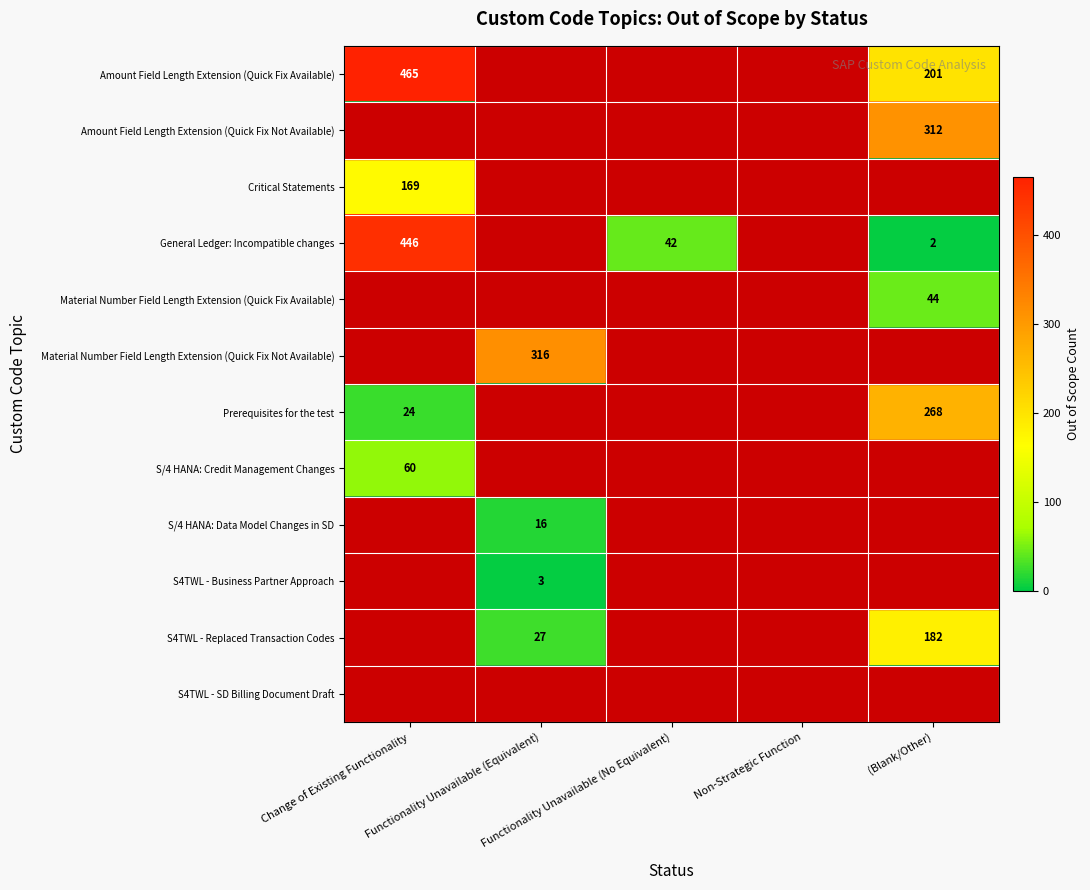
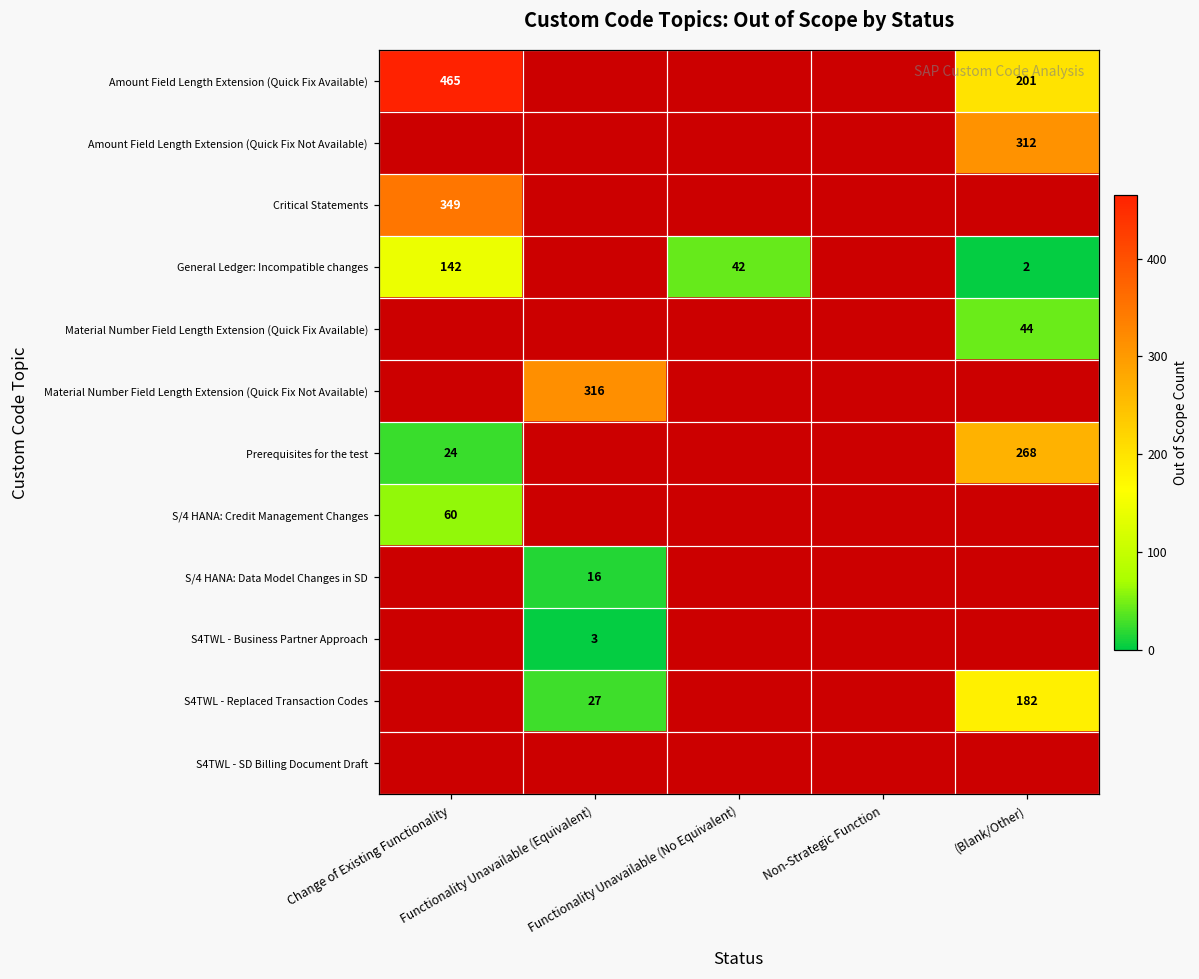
Critical Statements, Change of Existing Functionality: 169 -> 349
General Ledger: Incompatible changes, Change of Existing Functionality: 446 -> 142
